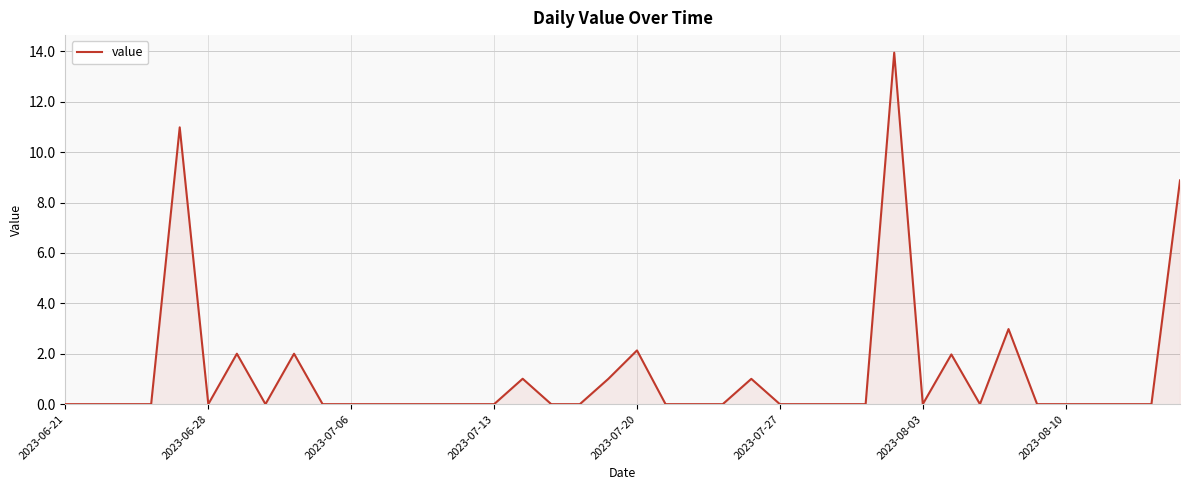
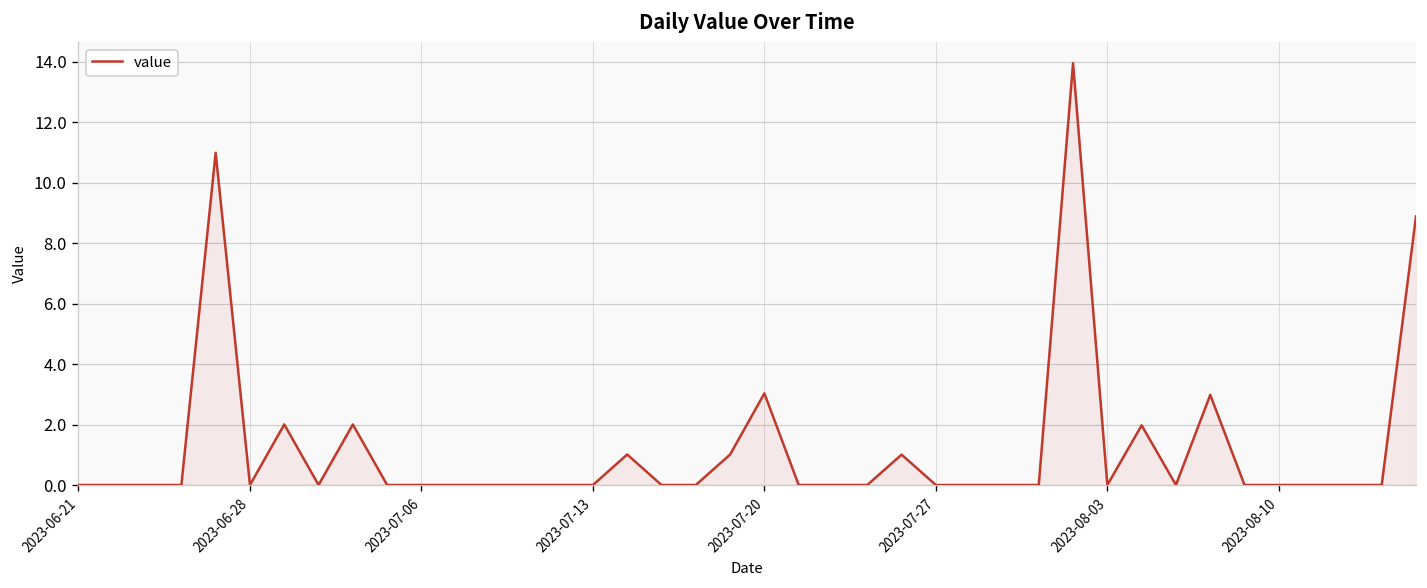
2023-07-20: 2.1 -> 3.0
